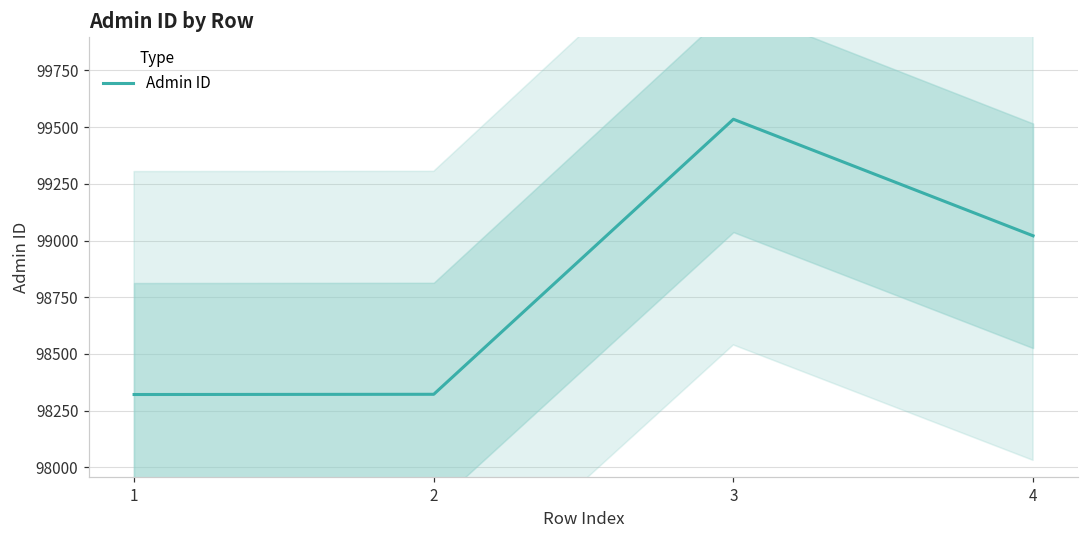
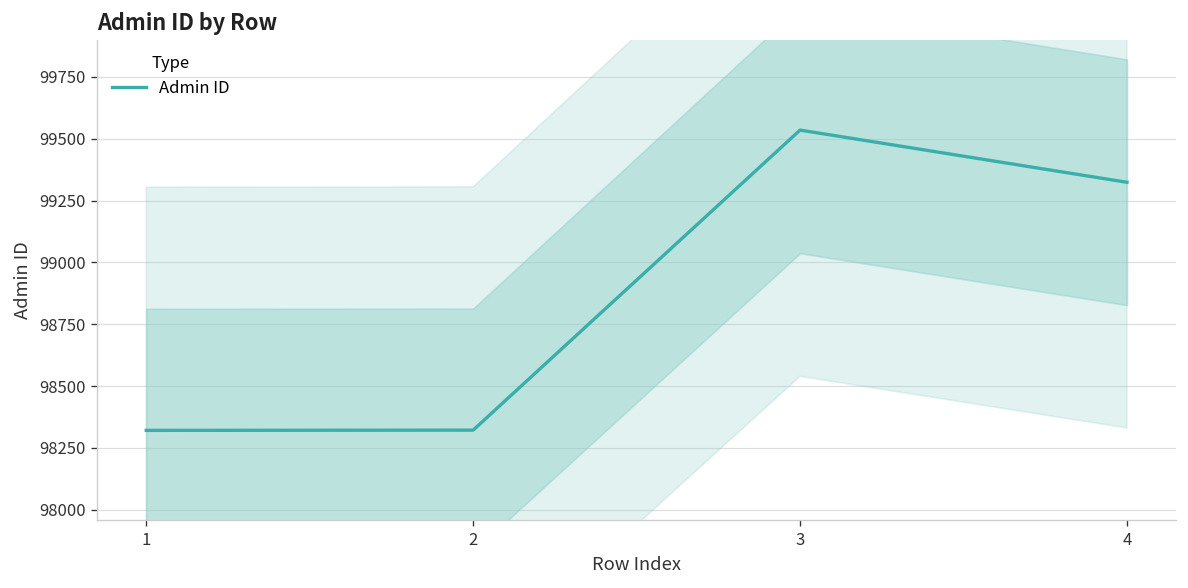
Admin ID, 4: 99020 -> 99320
